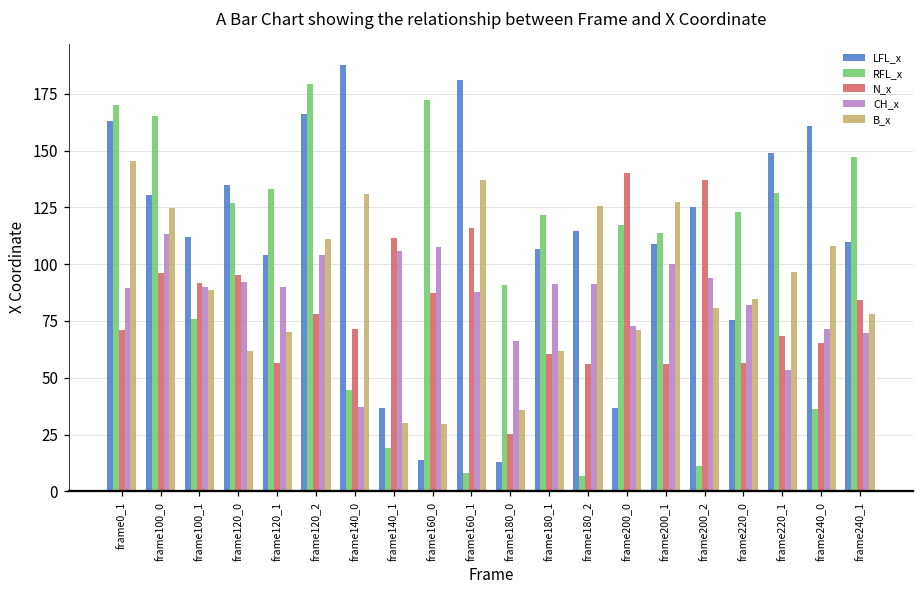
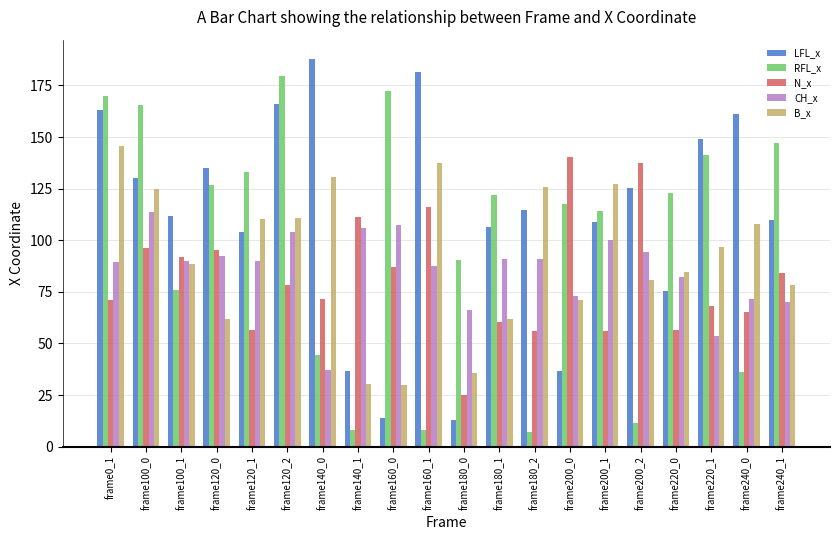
B_x, frame120_1: 70 -> 110
RFL_x, frame140_1: 19 -> 8
RFL_x, frame220_1: 132 -> 141
